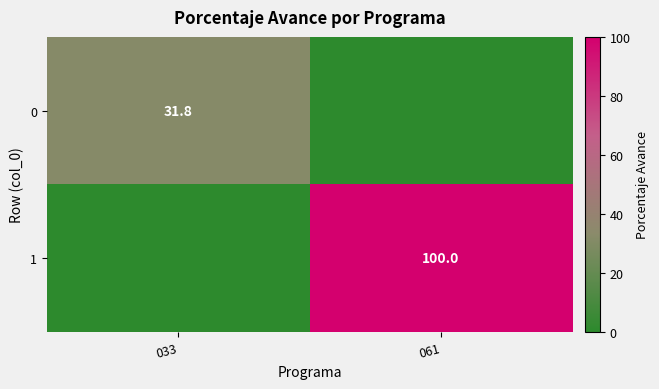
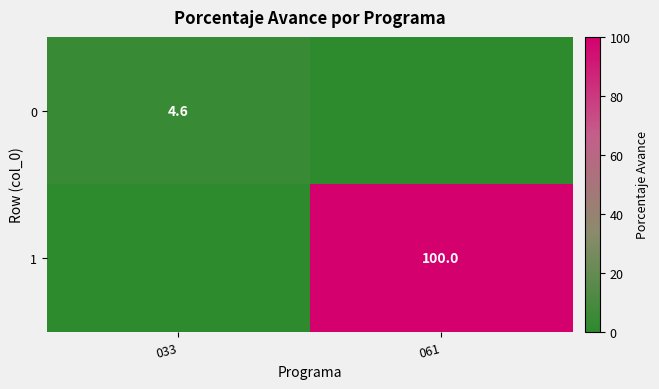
0, 033: 31.8 -> 4.6
